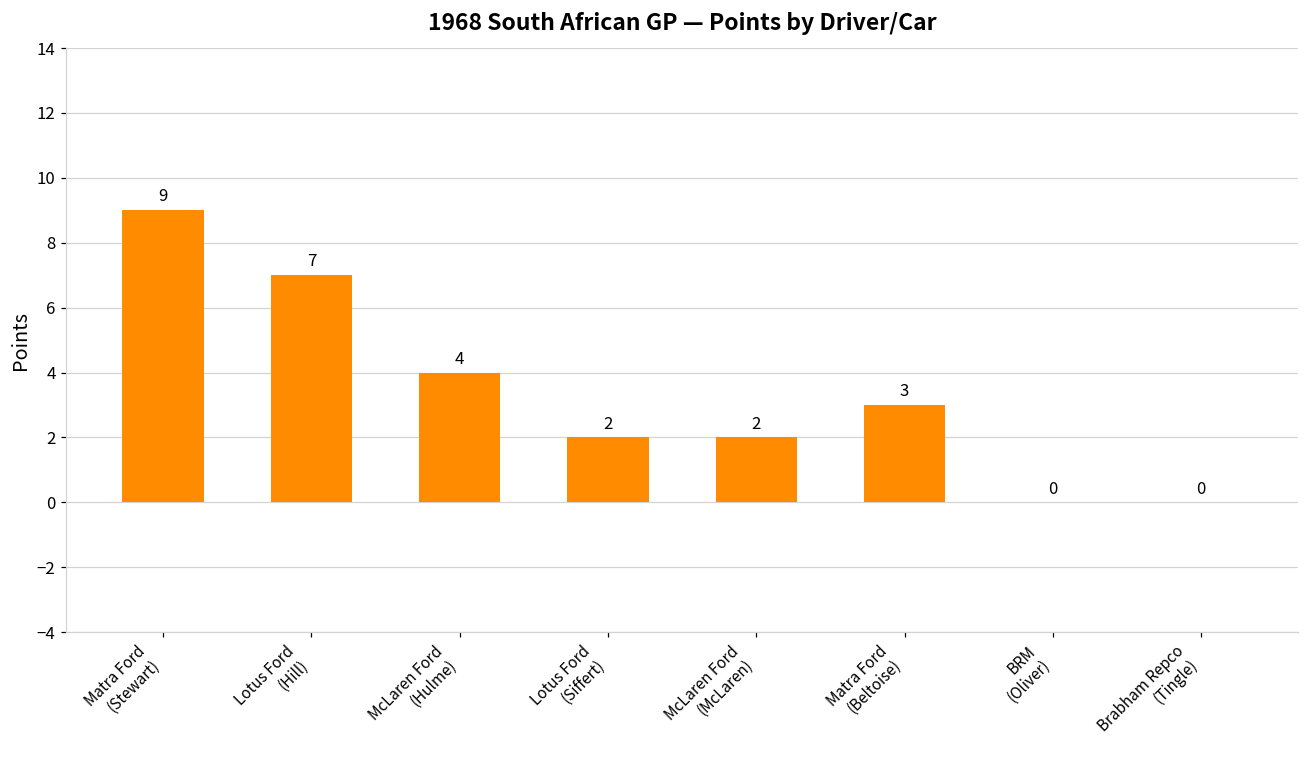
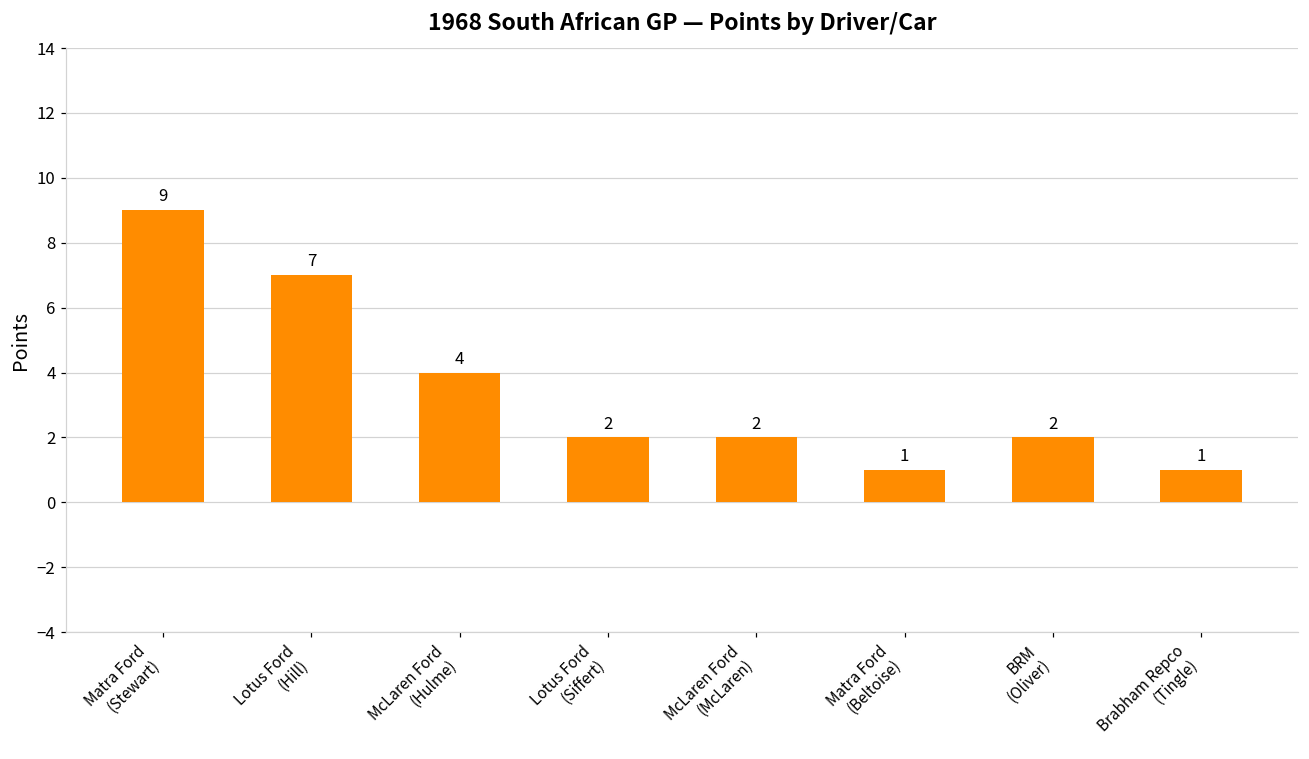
Matra Ford (Beltoise): 3 -> 1
BRM (Oliver): 0 -> 2
Brabham Repco (Tingle): 0 -> 1
